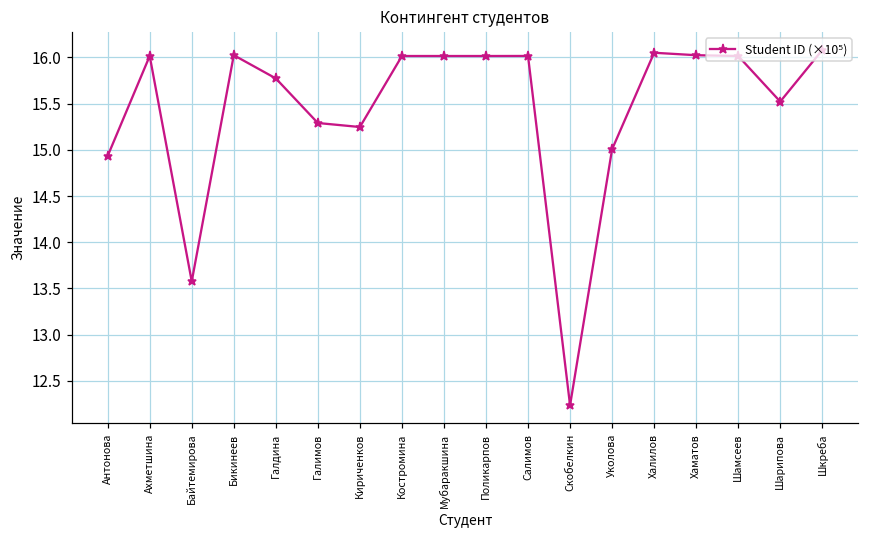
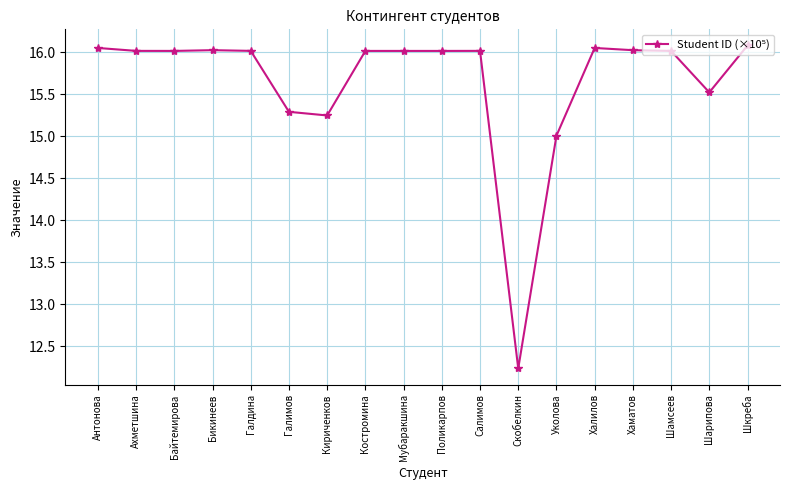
Антонова: 14.9 -> 16.1
Байтемирова: 13.6 -> 16.0
Галдина: 15.8 -> 16.0
